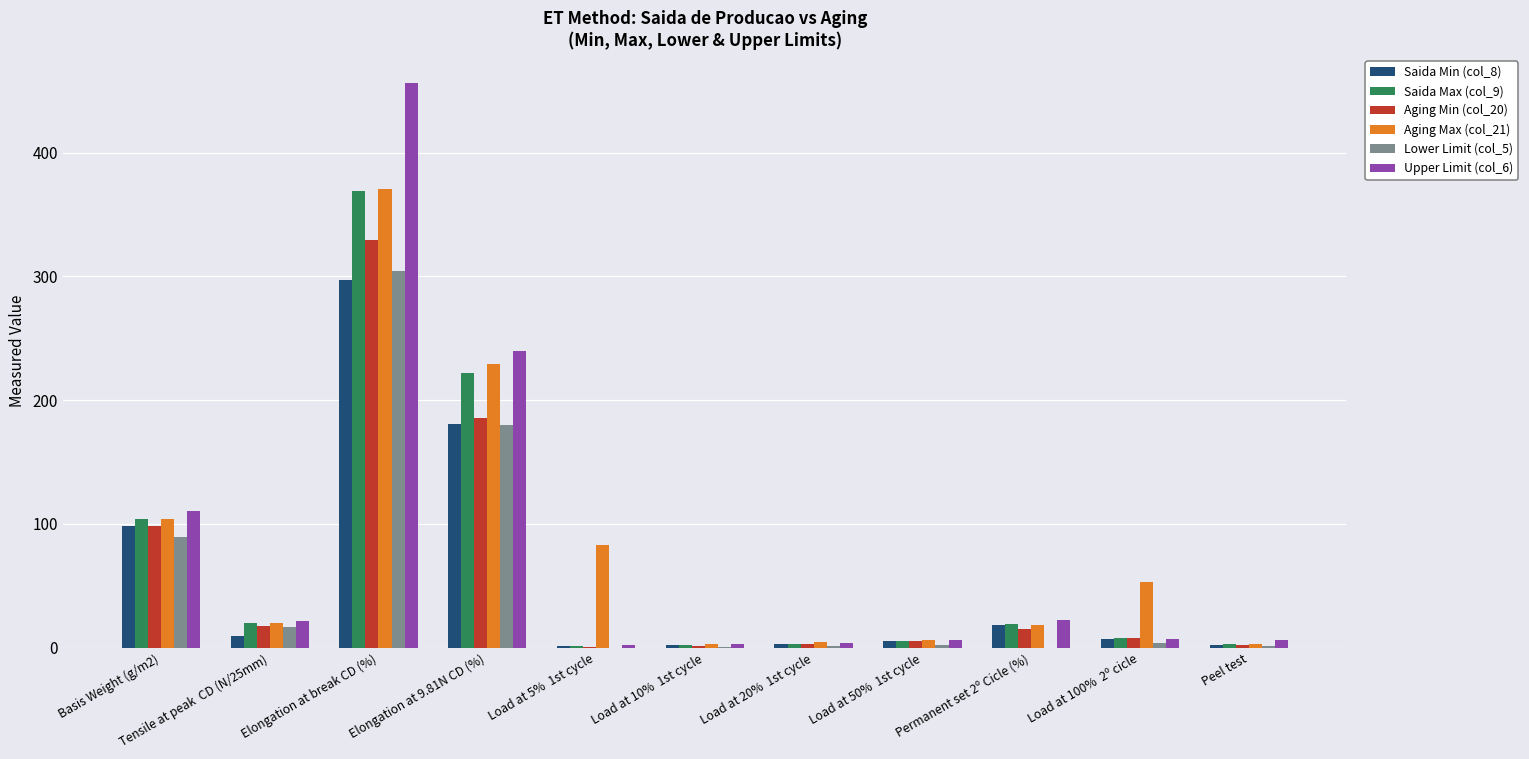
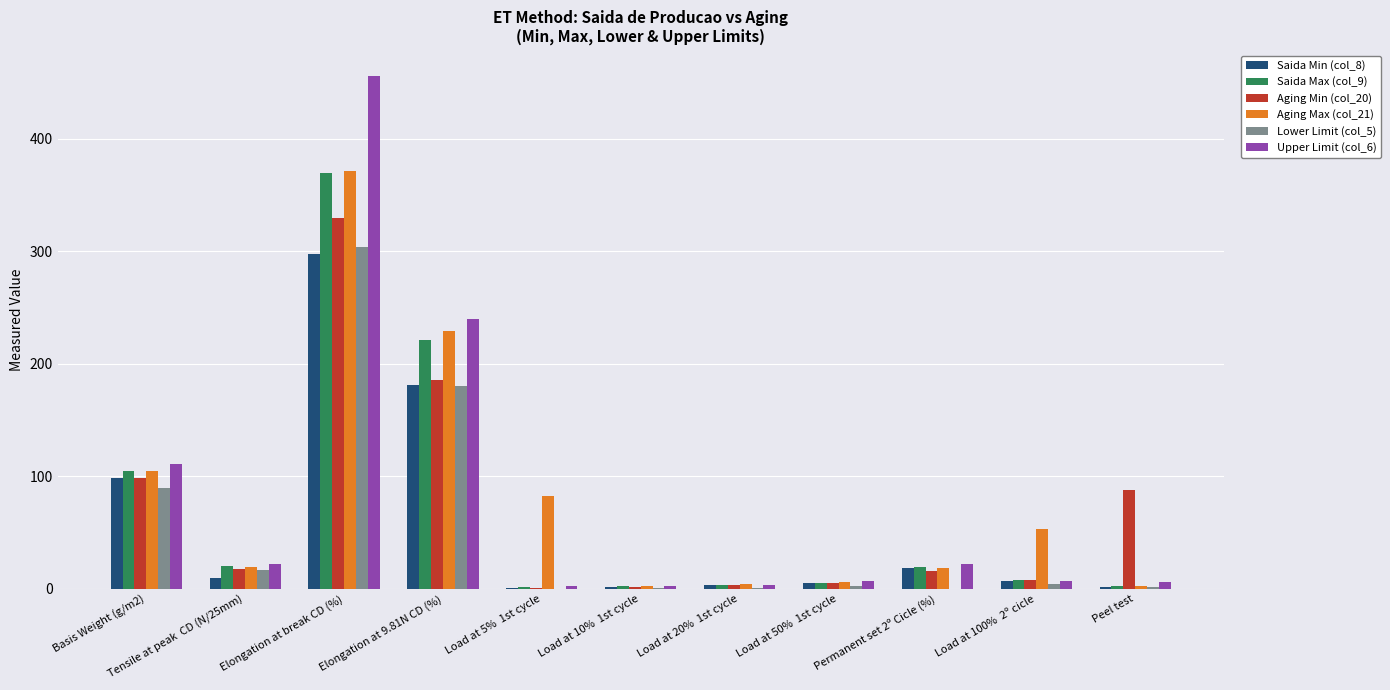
Aging Min (col_20), Peel test: 2 -> 88
